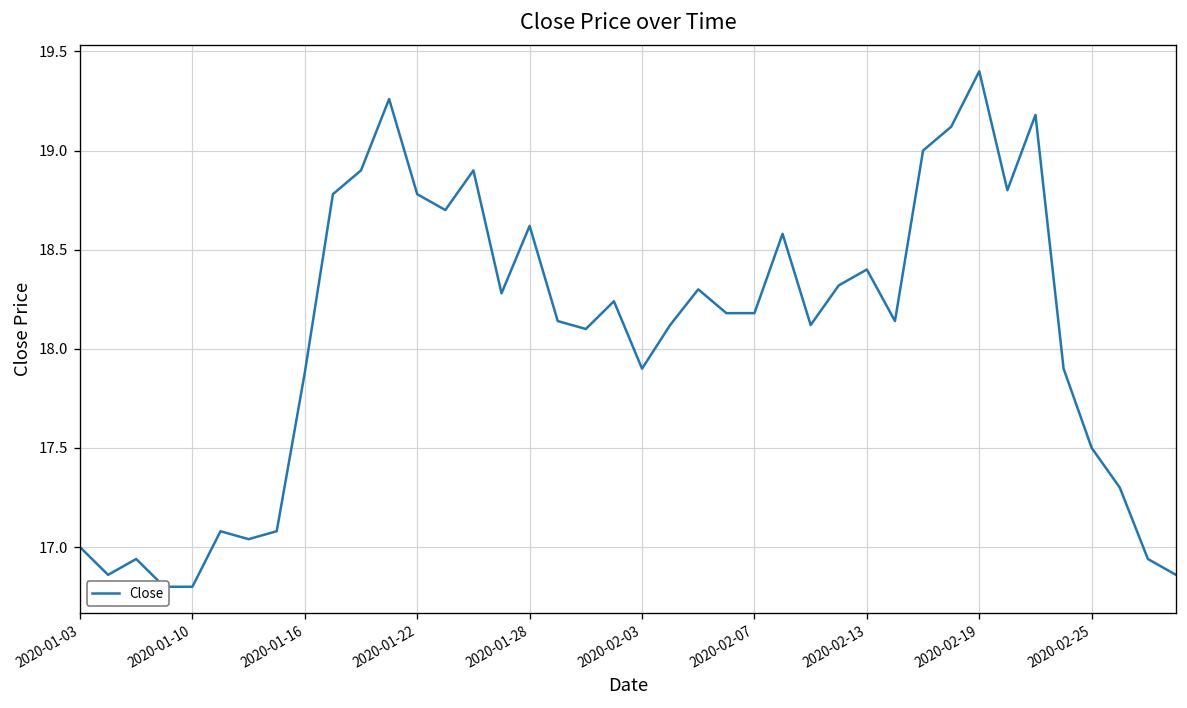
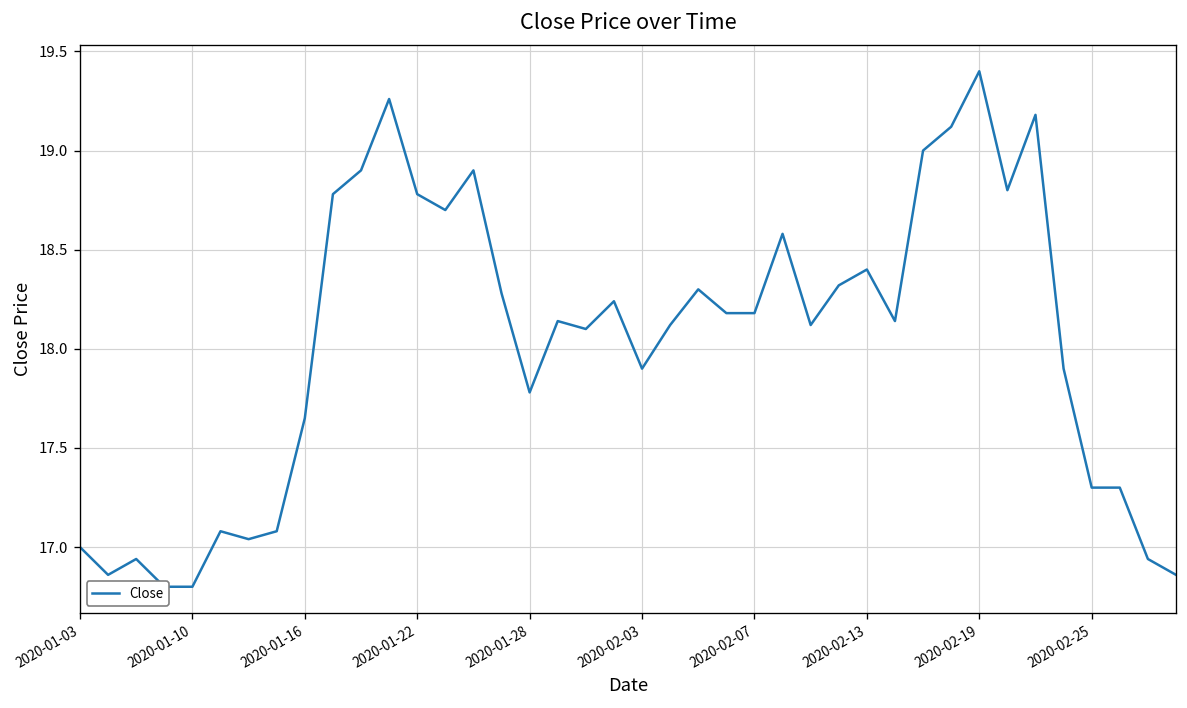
2020-01-16: 17.88 -> 17.65
2020-01-28: 18.62 -> 17.78
2020-02-25: 17.5 -> 17.3
